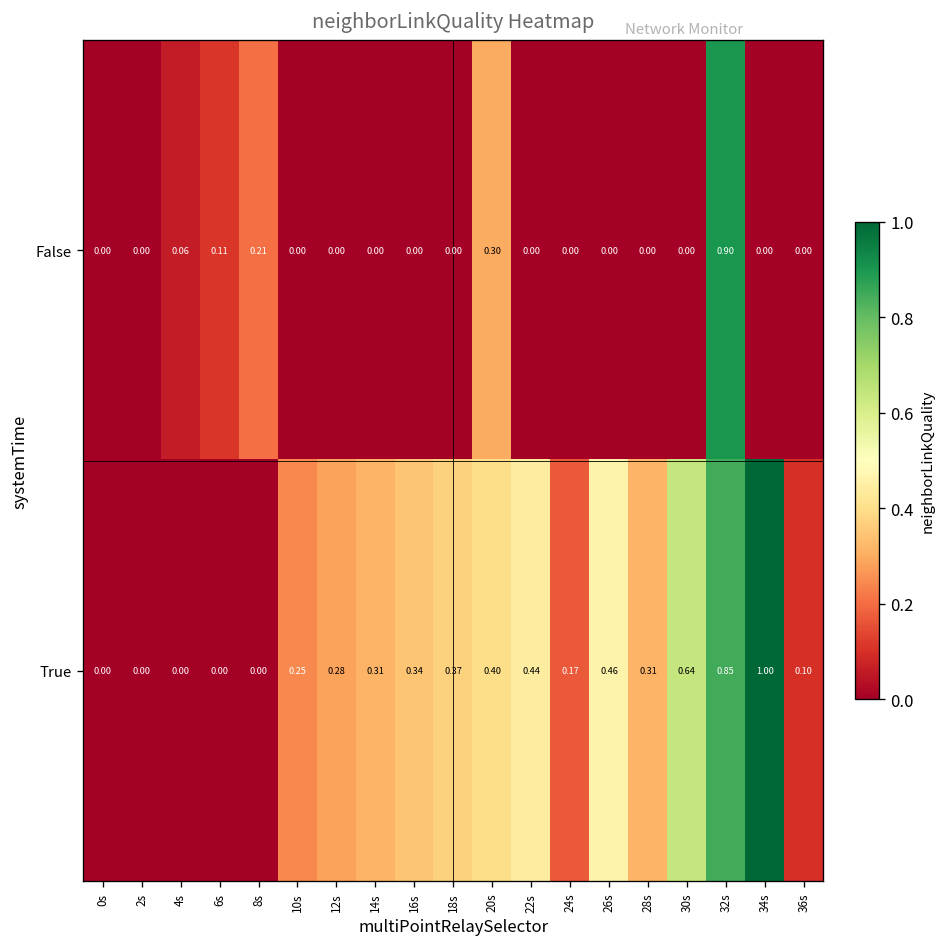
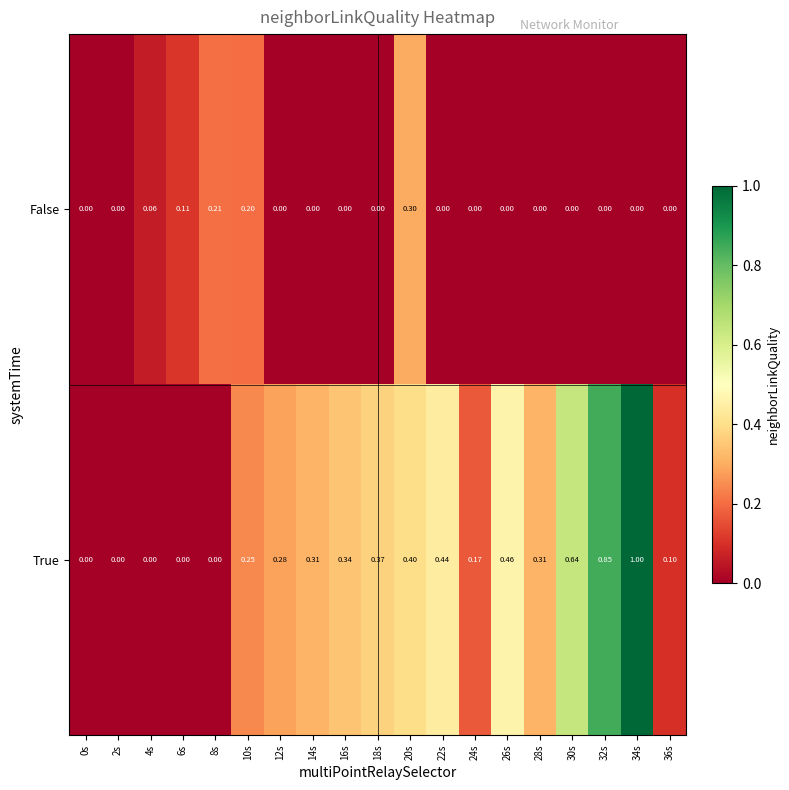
False, 10s: 0.00 -> 0.20
False, 32s: 0.90 -> 0.00
